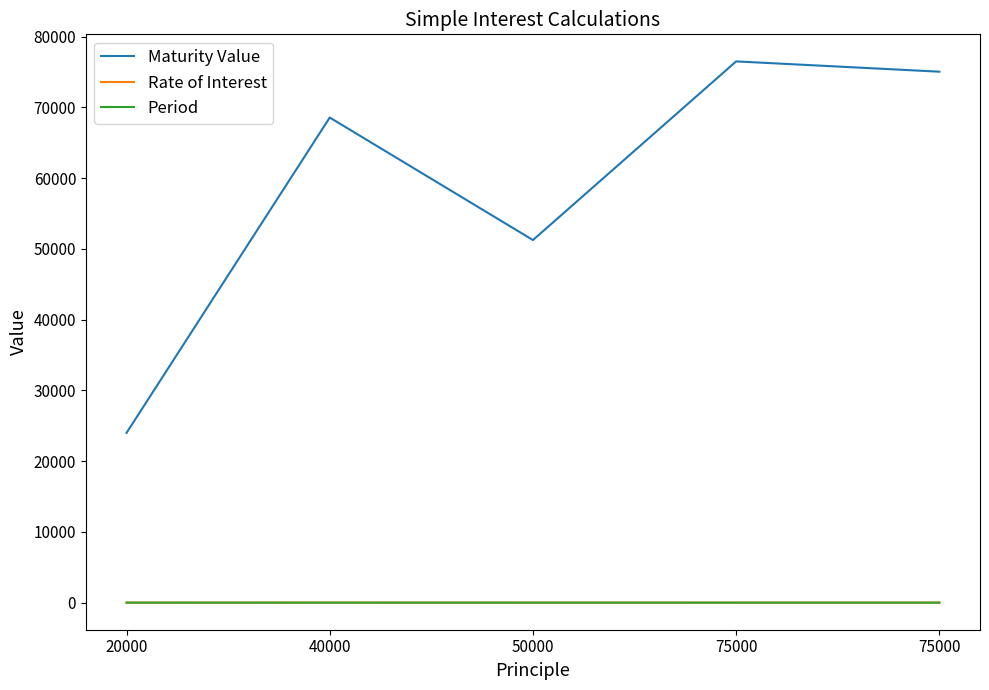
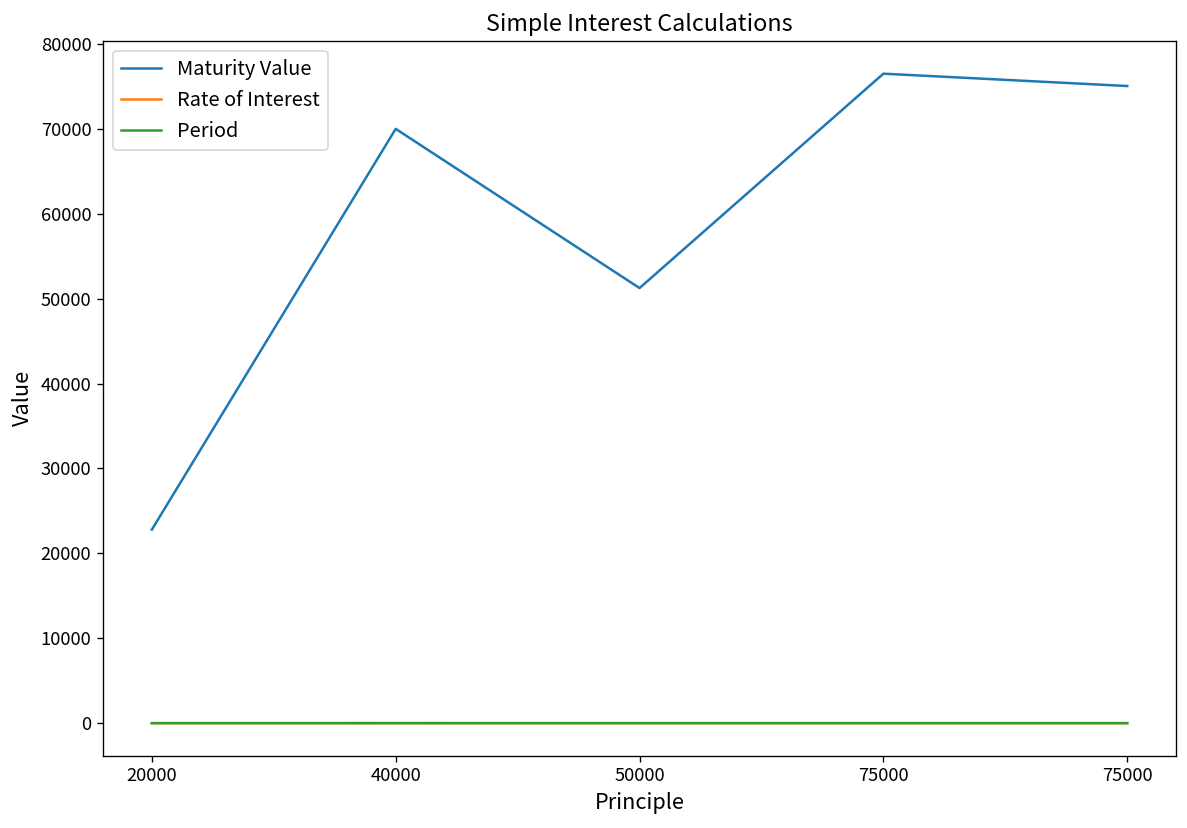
Maturity Value, 20000: 24000 -> 23000
Maturity Value, 40000: 69000 -> 70000
